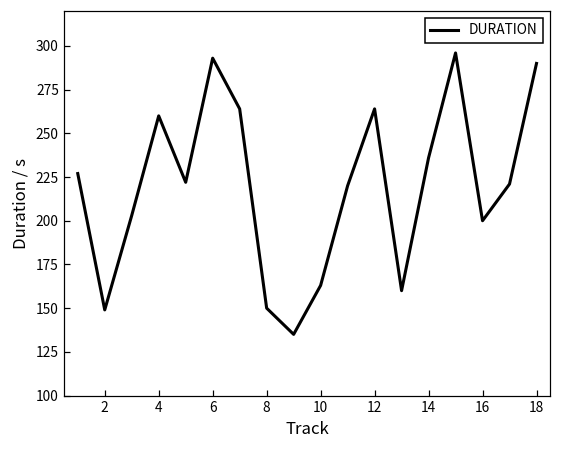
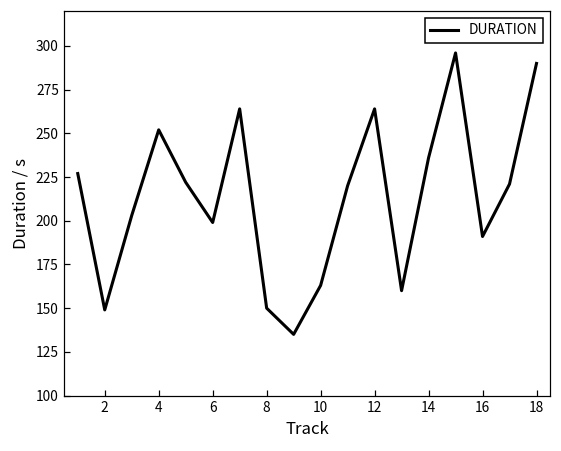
4: 260 -> 252
6: 293 -> 199
16: 200 -> 191
